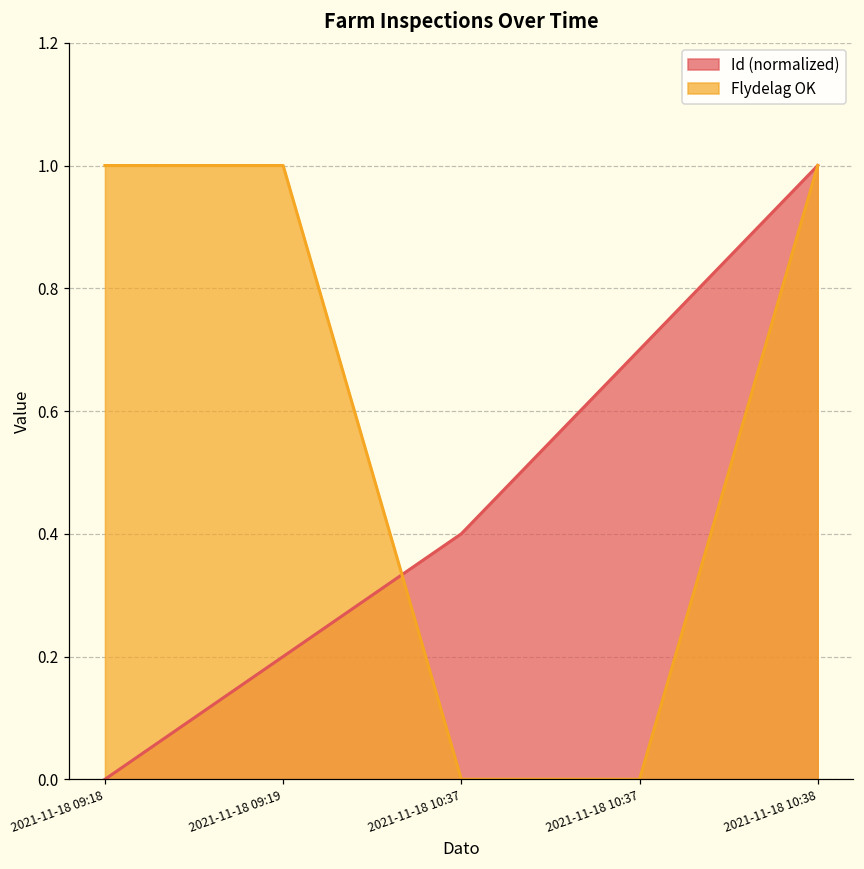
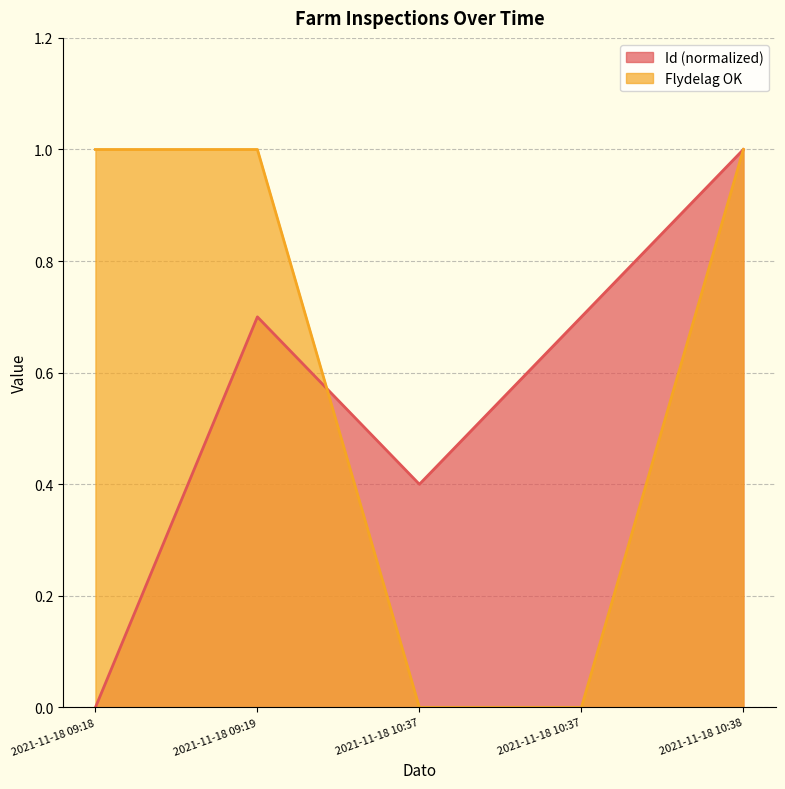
Id (normalized), 2021-11-18 09:19: 0.20 -> 0.70
